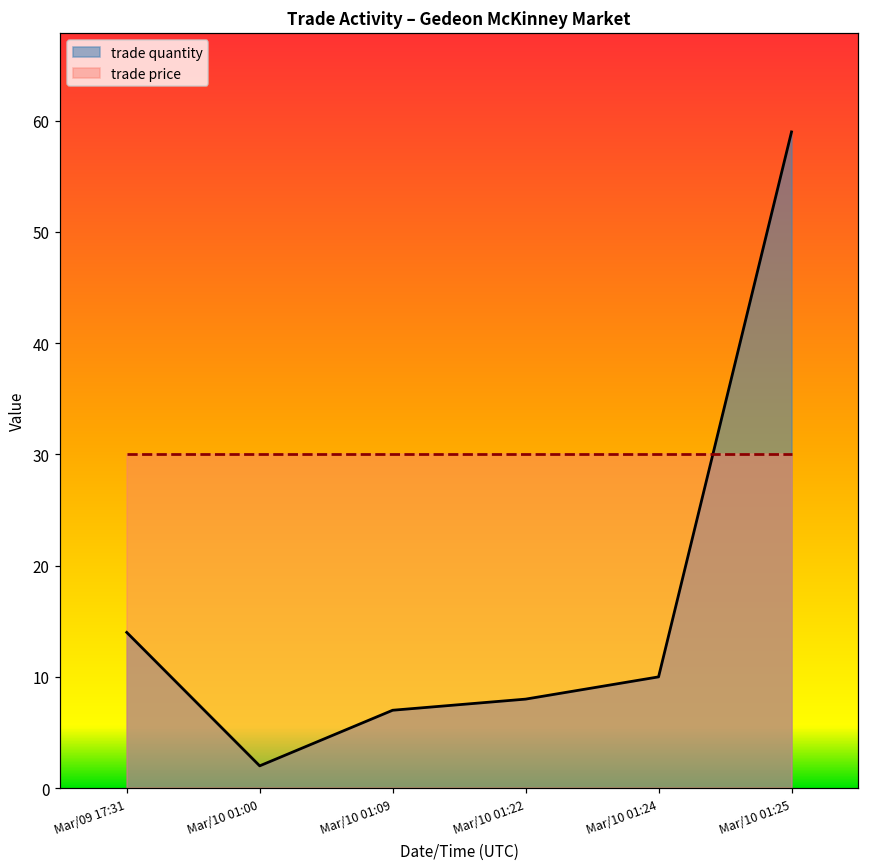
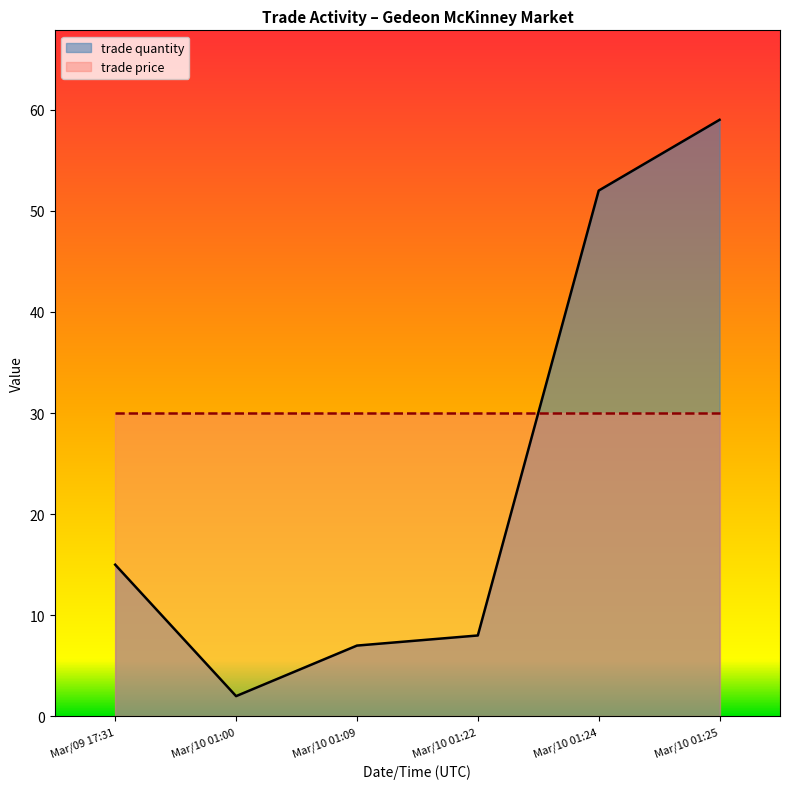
trade quantity, Mar/09 17:31: 14 -> 15
trade quantity, Mar/10 01:24: 10 -> 52
